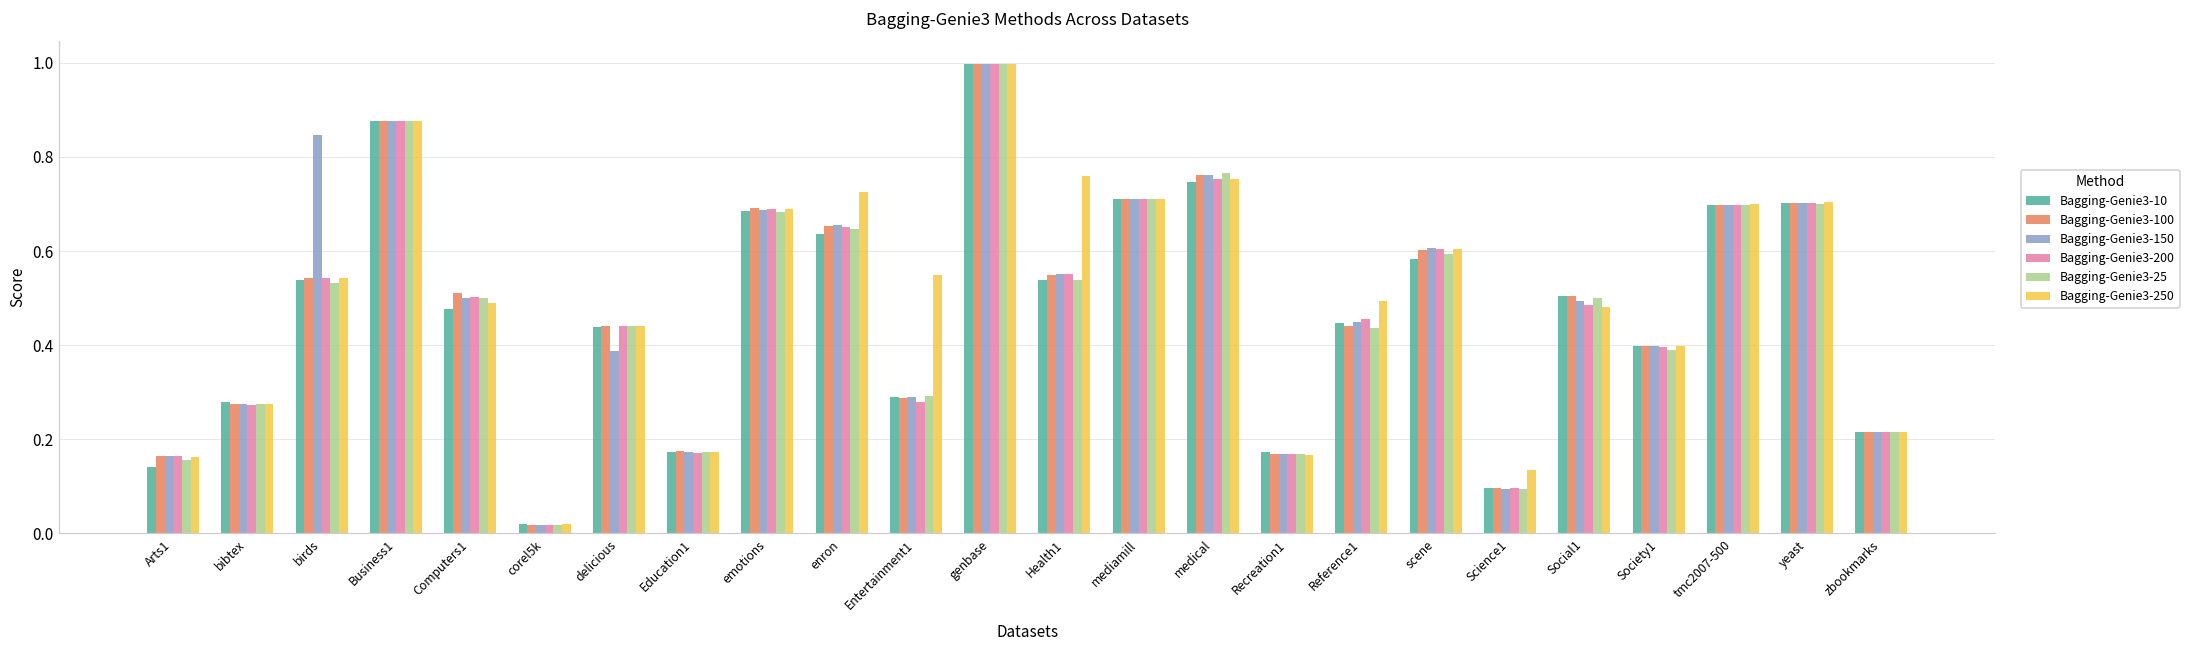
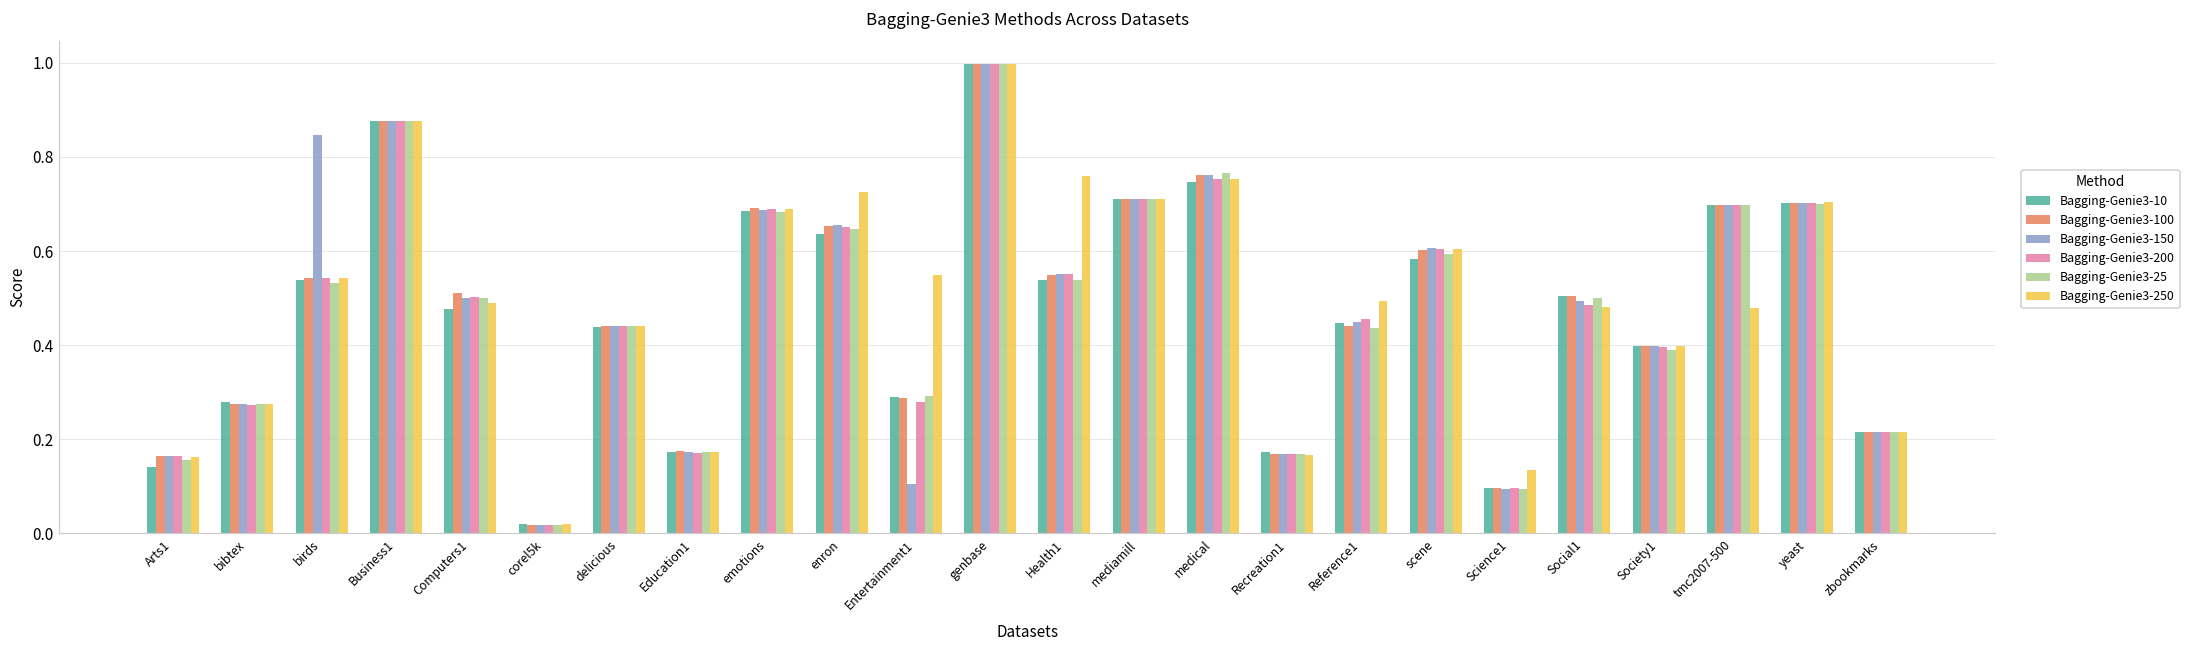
Bagging-Genie3-150, delicious: 0.39 -> 0.44
Bagging-Genie3-150, Entertainment1: 0.29 -> 0.10
Bagging-Genie3-250, tmc2007-500: 0.70 -> 0.48
